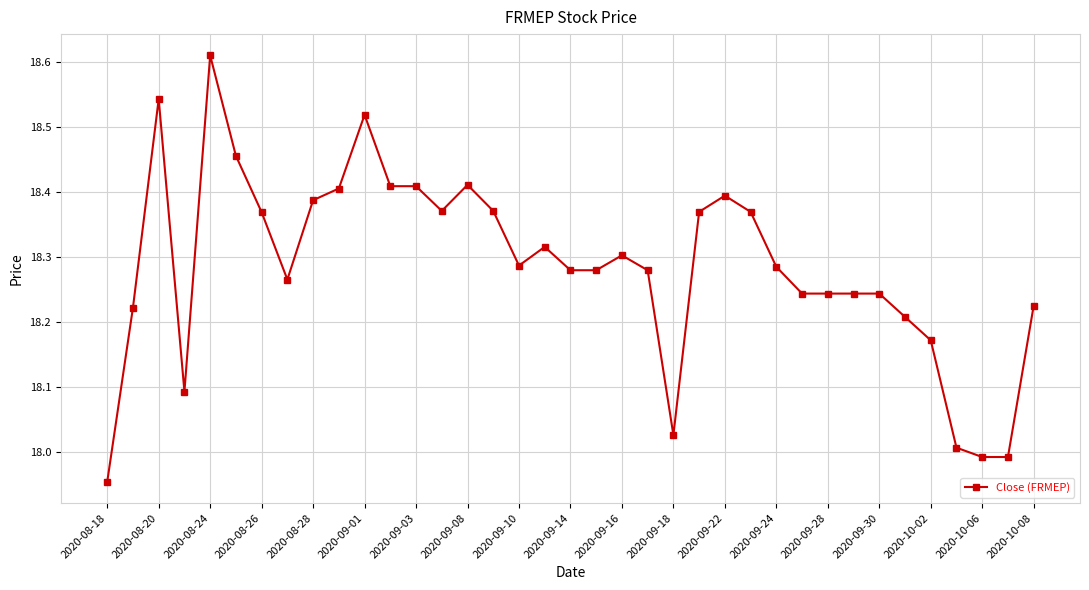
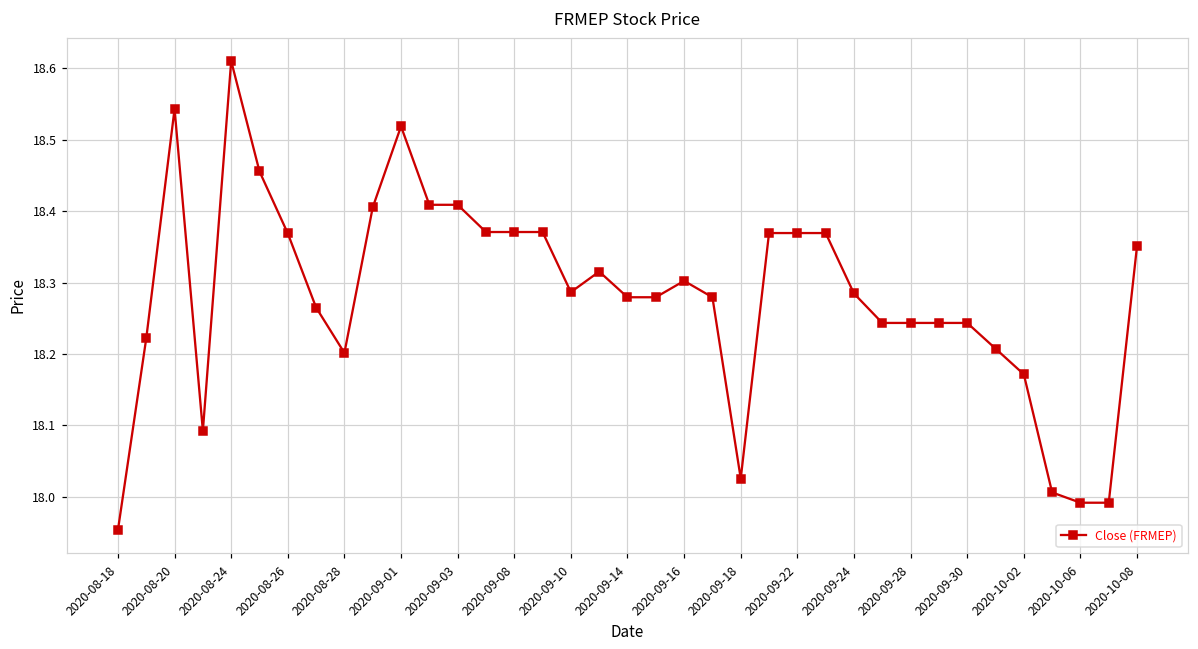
2020-08-28: 18.39 -> 18.20
2020-09-08: 18.41 -> 18.37
2020-09-22: 18.39 -> 18.37
2020-10-08: 18.22 -> 18.35
